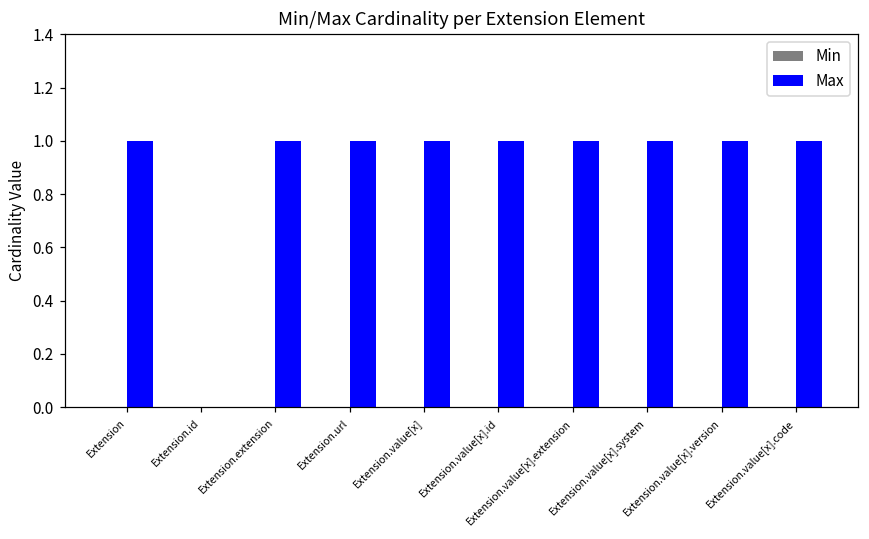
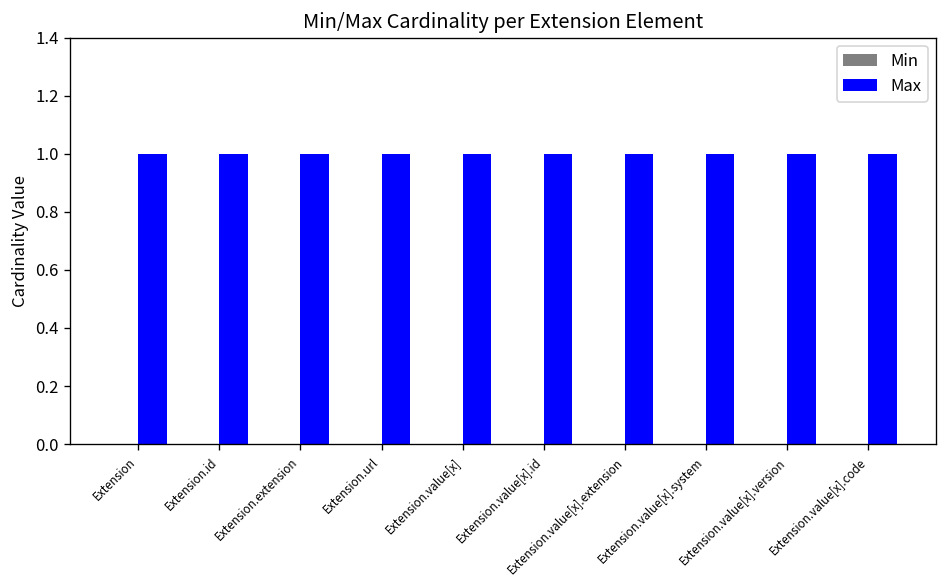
Max, Extension.id: 0 -> 1
